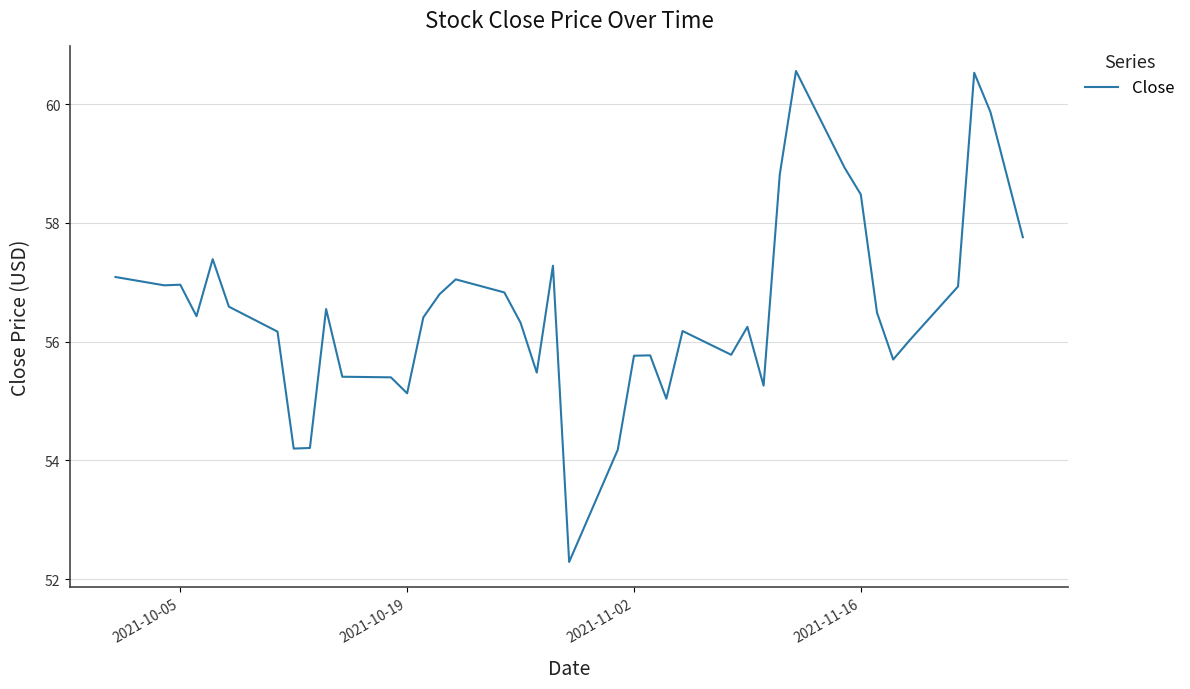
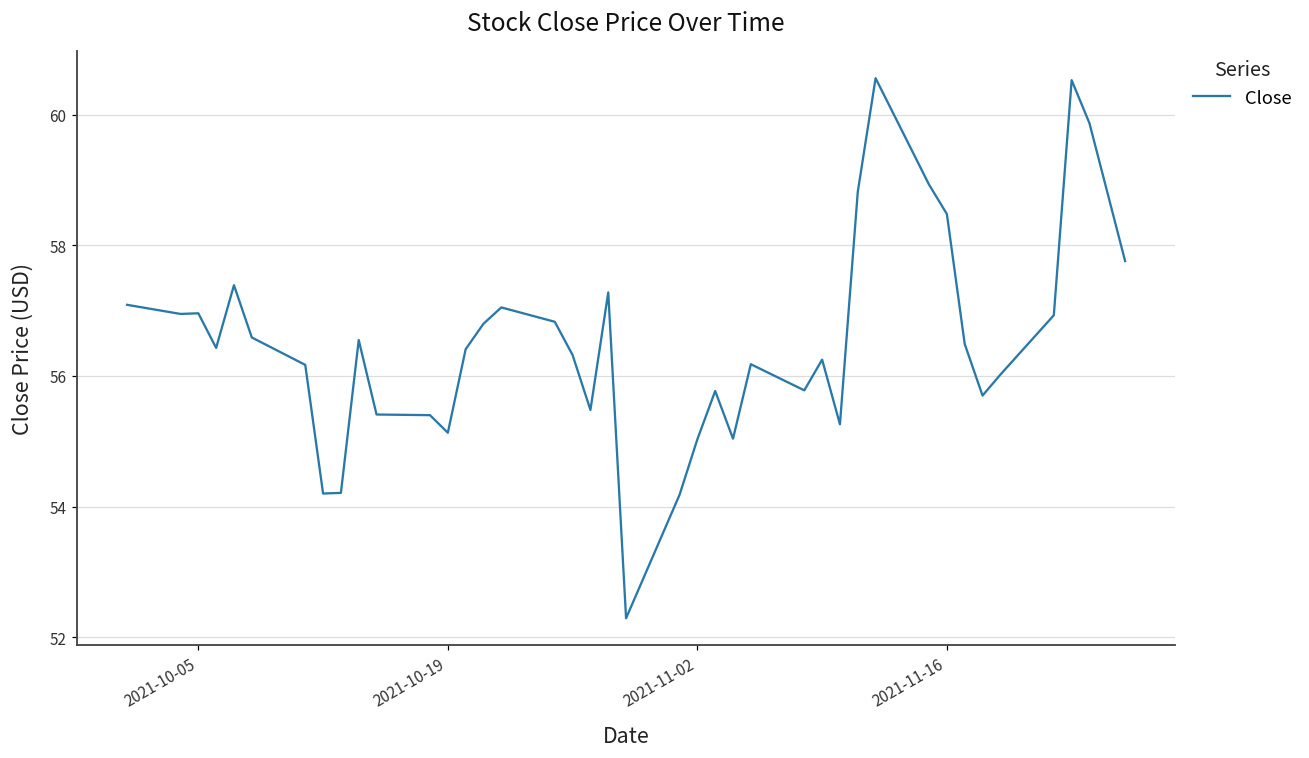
2021-11-02: 55.8 -> 55.0
